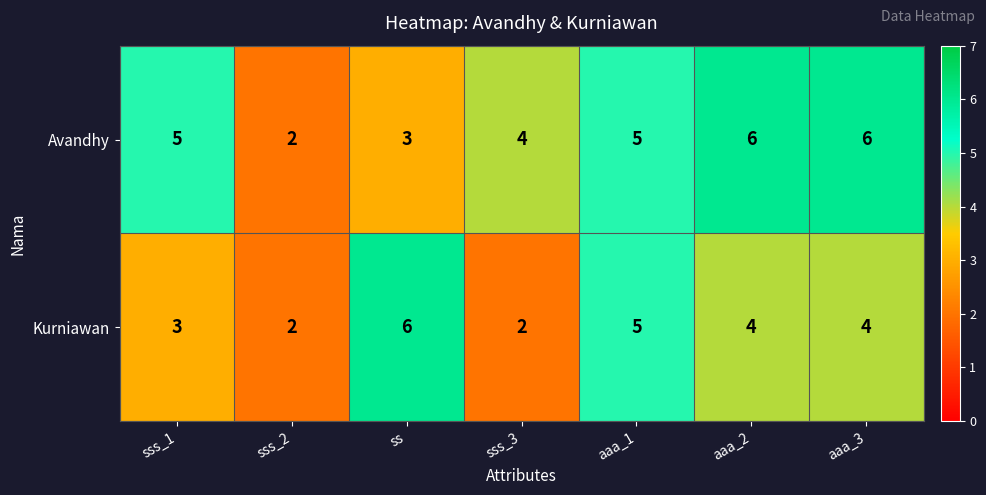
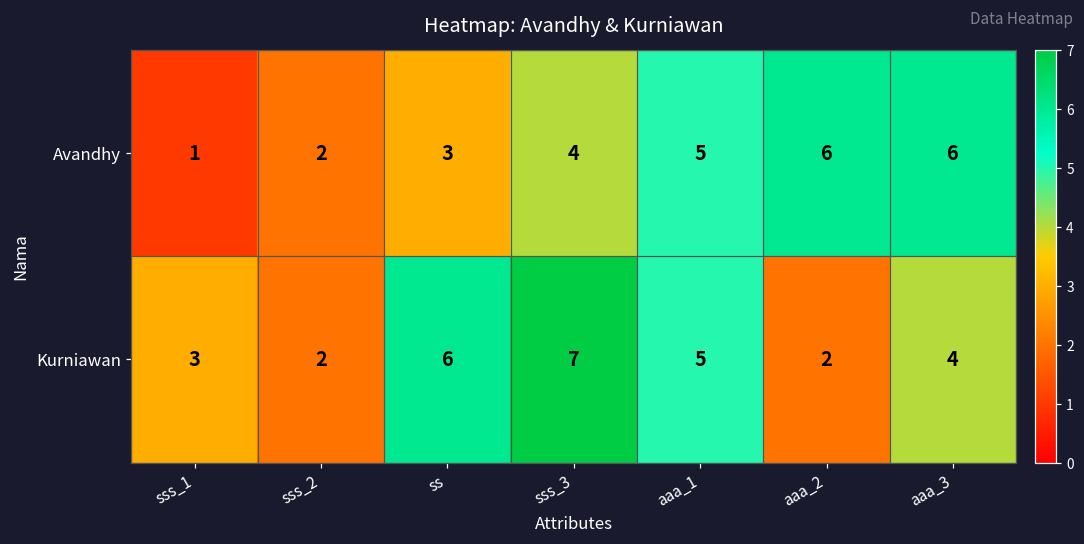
Avandhy, sss_1: 5 -> 1
Kurniawan, sss_3: 2 -> 7
Kurniawan, aaa_2: 4 -> 2
